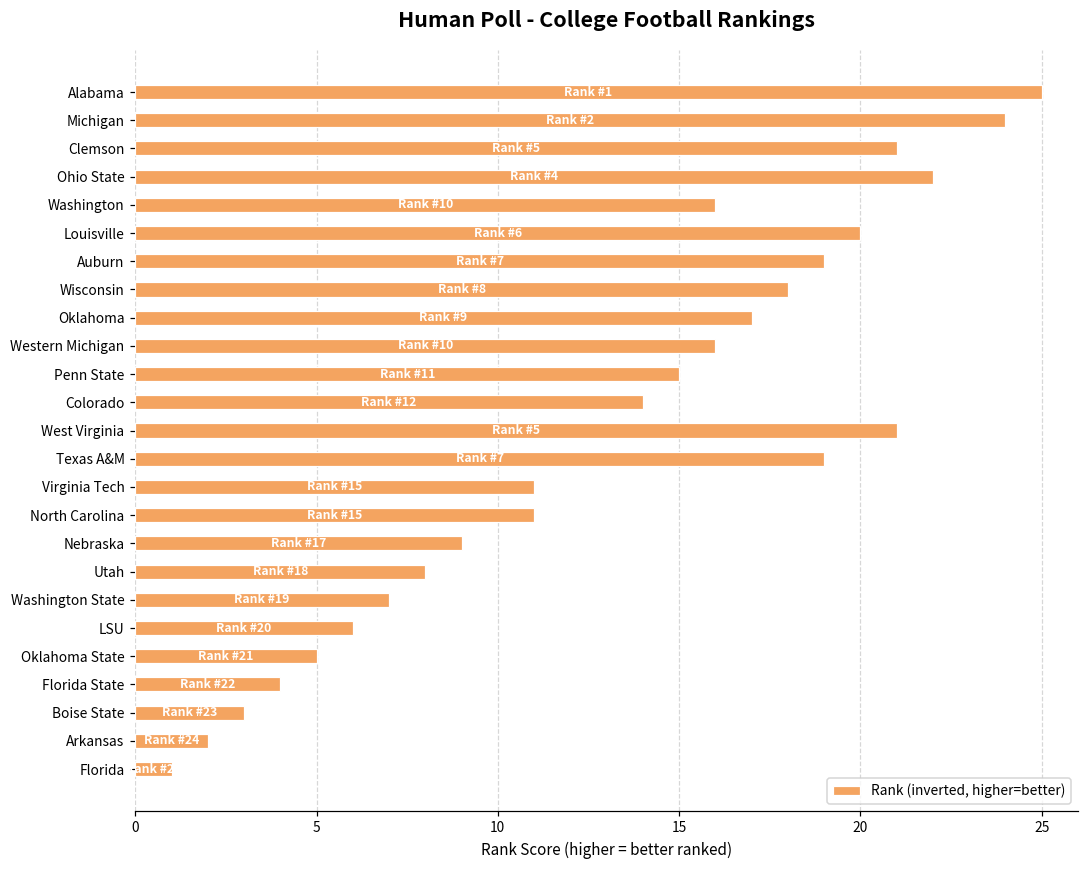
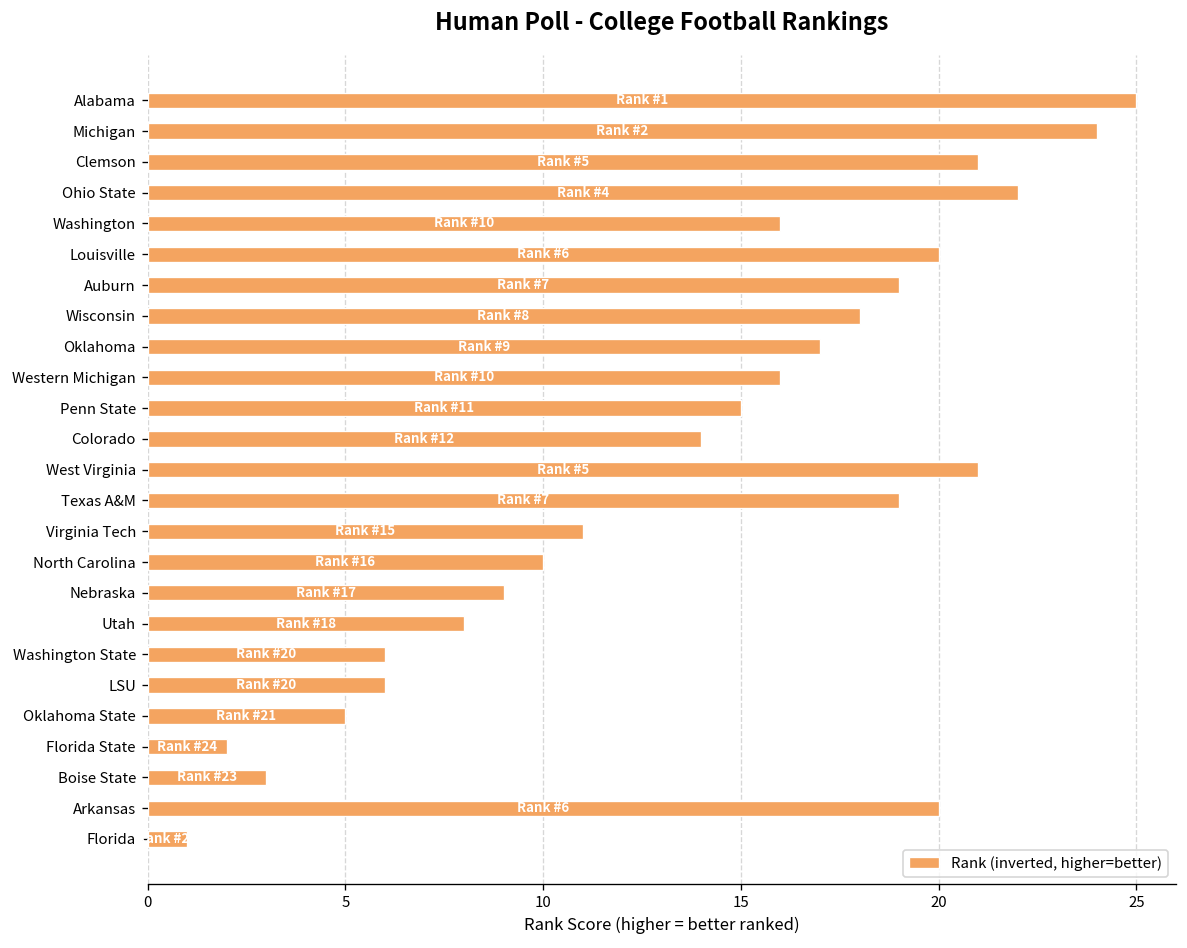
North Carolina: 15 -> 16
Washington State: 19 -> 20
Florida State: 22 -> 24
Arkansas: 24 -> 6
